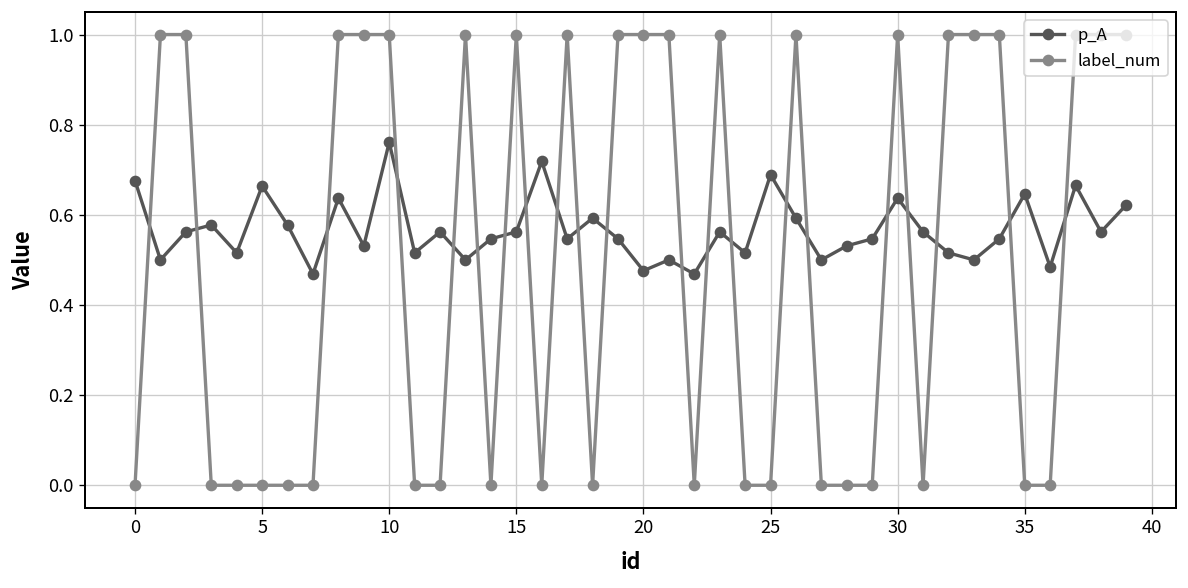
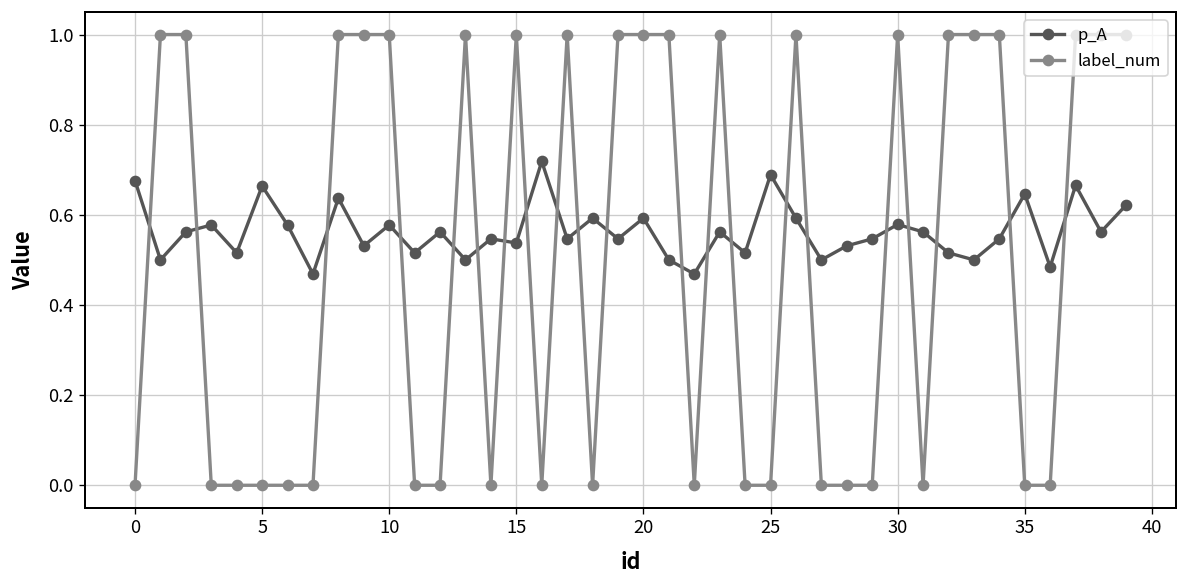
p_A, 10: 0.76 -> 0.58
p_A, 15: 0.56 -> 0.54
p_A, 20: 0.48 -> 0.59
p_A, 30: 0.64 -> 0.58
